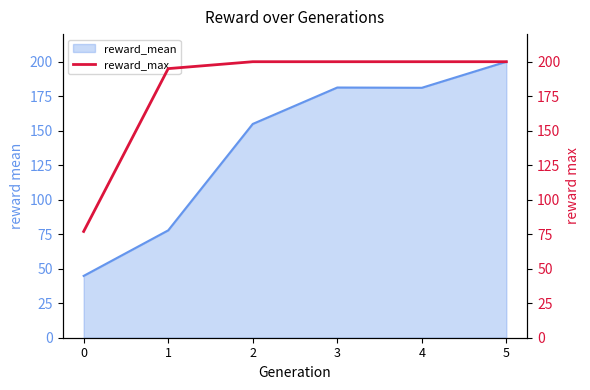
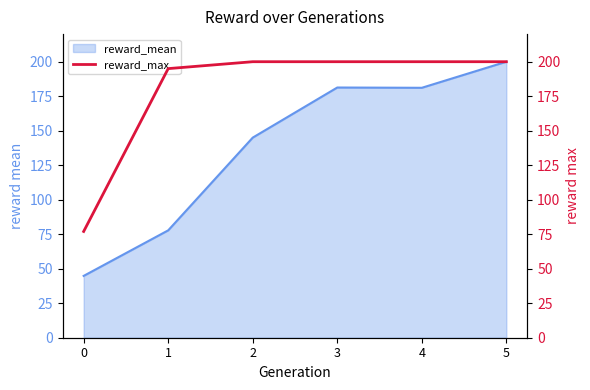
reward_mean, 2: 155 -> 145
